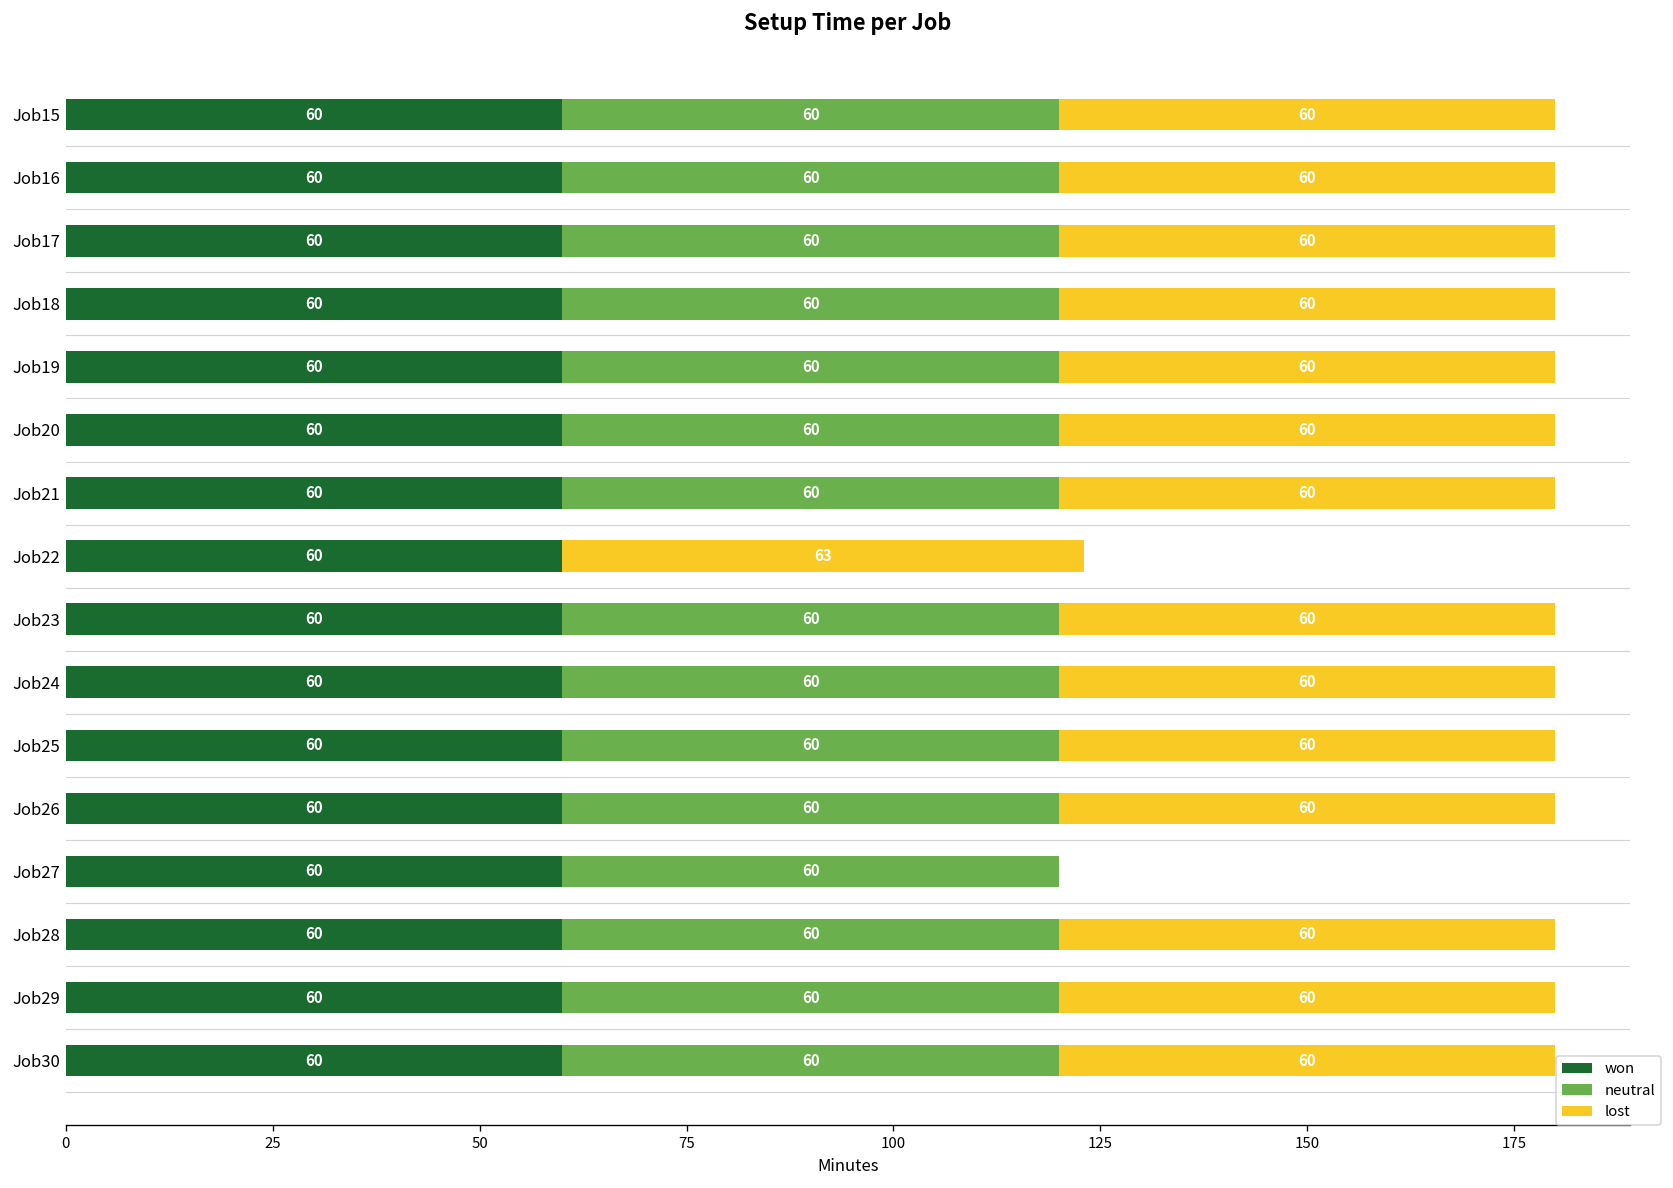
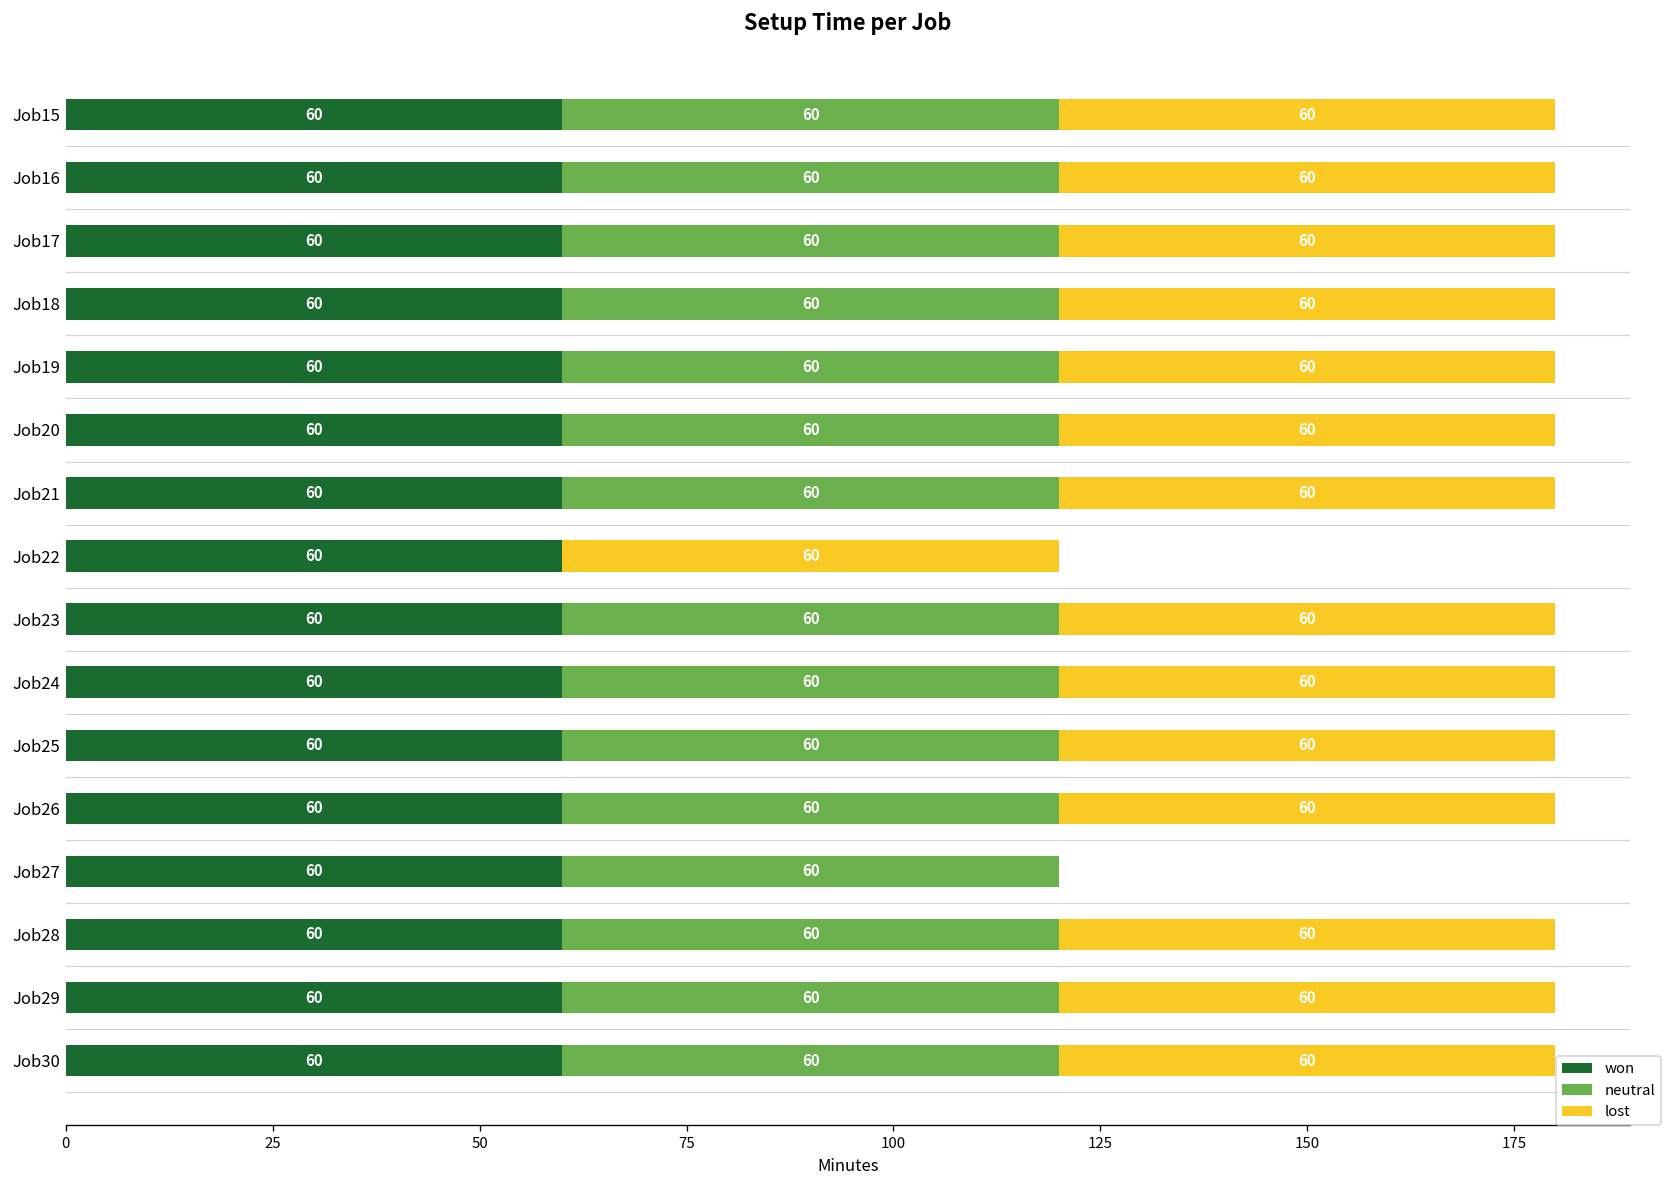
lost, Job22: 63 -> 60
